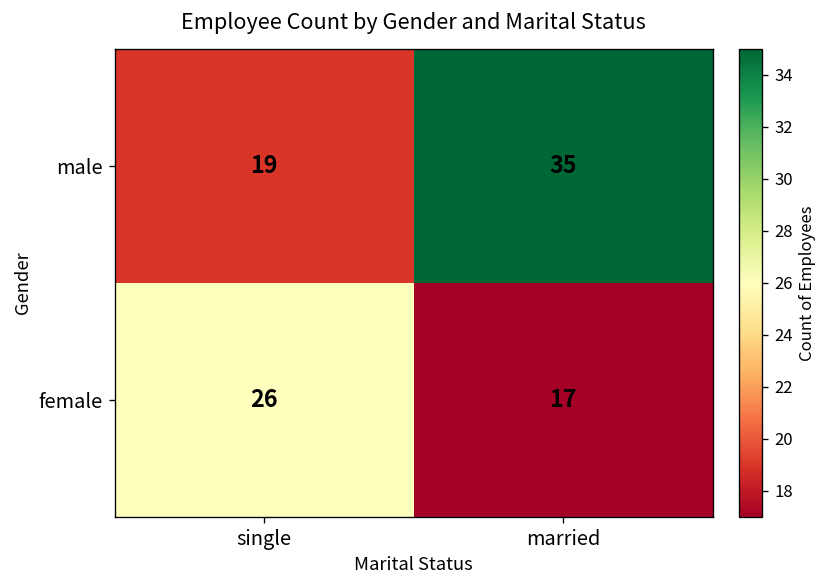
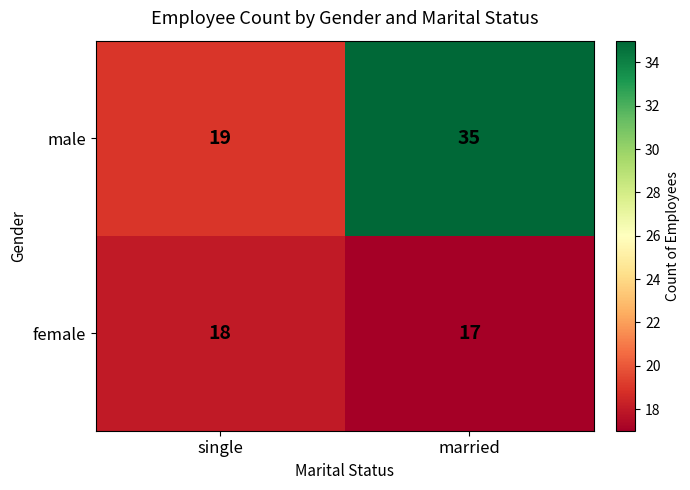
female, single: 26 -> 18
